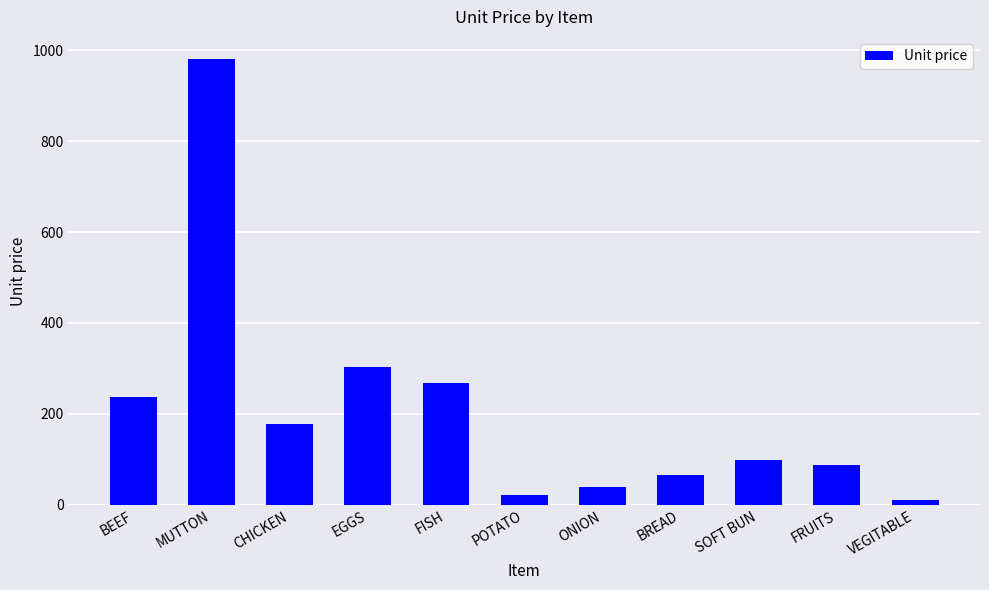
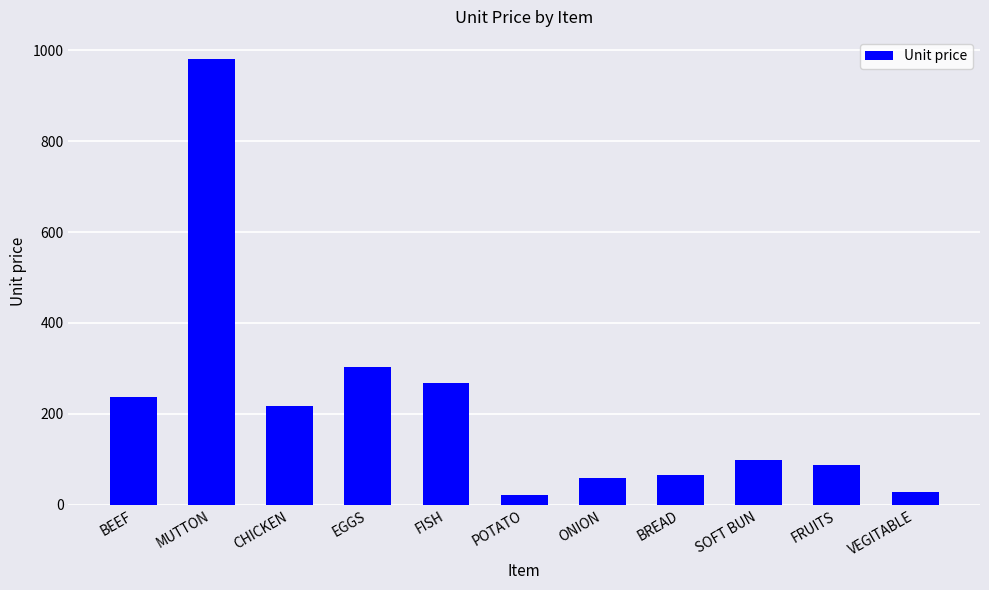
CHICKEN: 180 -> 220
ONION: 40 -> 60
VEGITABLE: 10 -> 30
